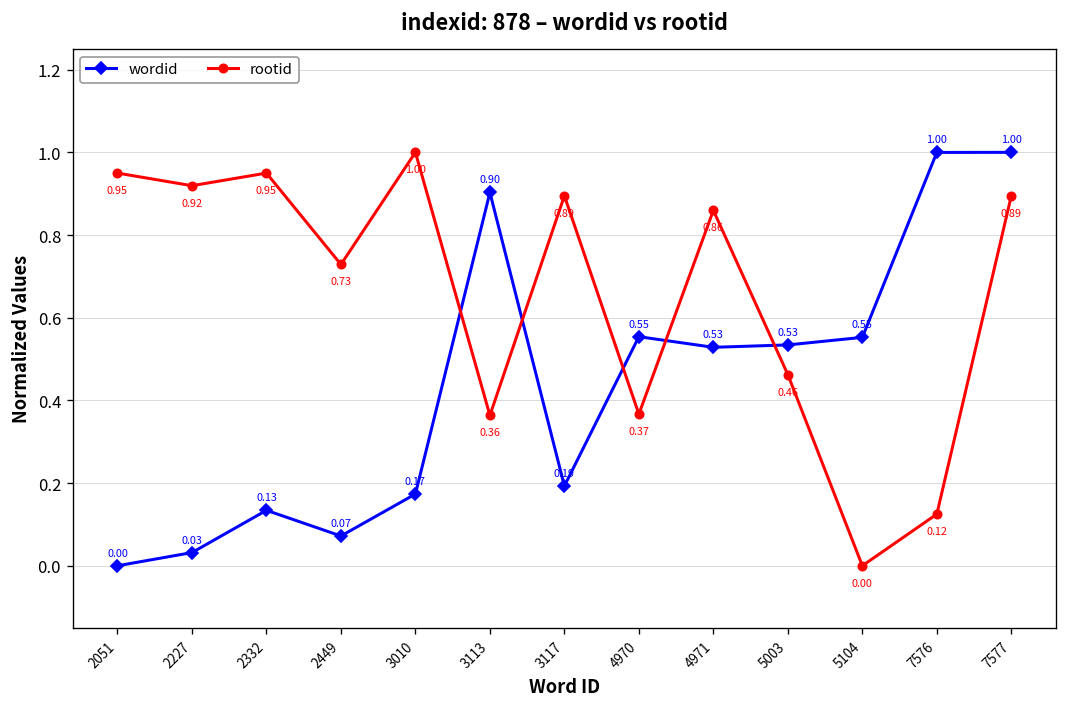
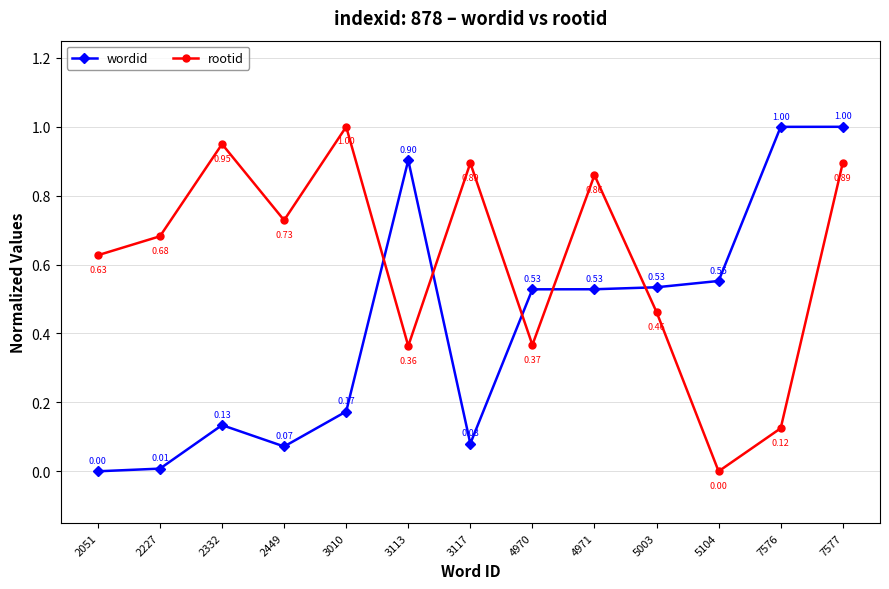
rootid, 2051: 0.95 -> 0.63
wordid, 2227: 0.03 -> 0.01
rootid, 2227: 0.92 -> 0.68
wordid, 3117: 0.19 -> 0.08
wordid, 4970: 0.55 -> 0.53
